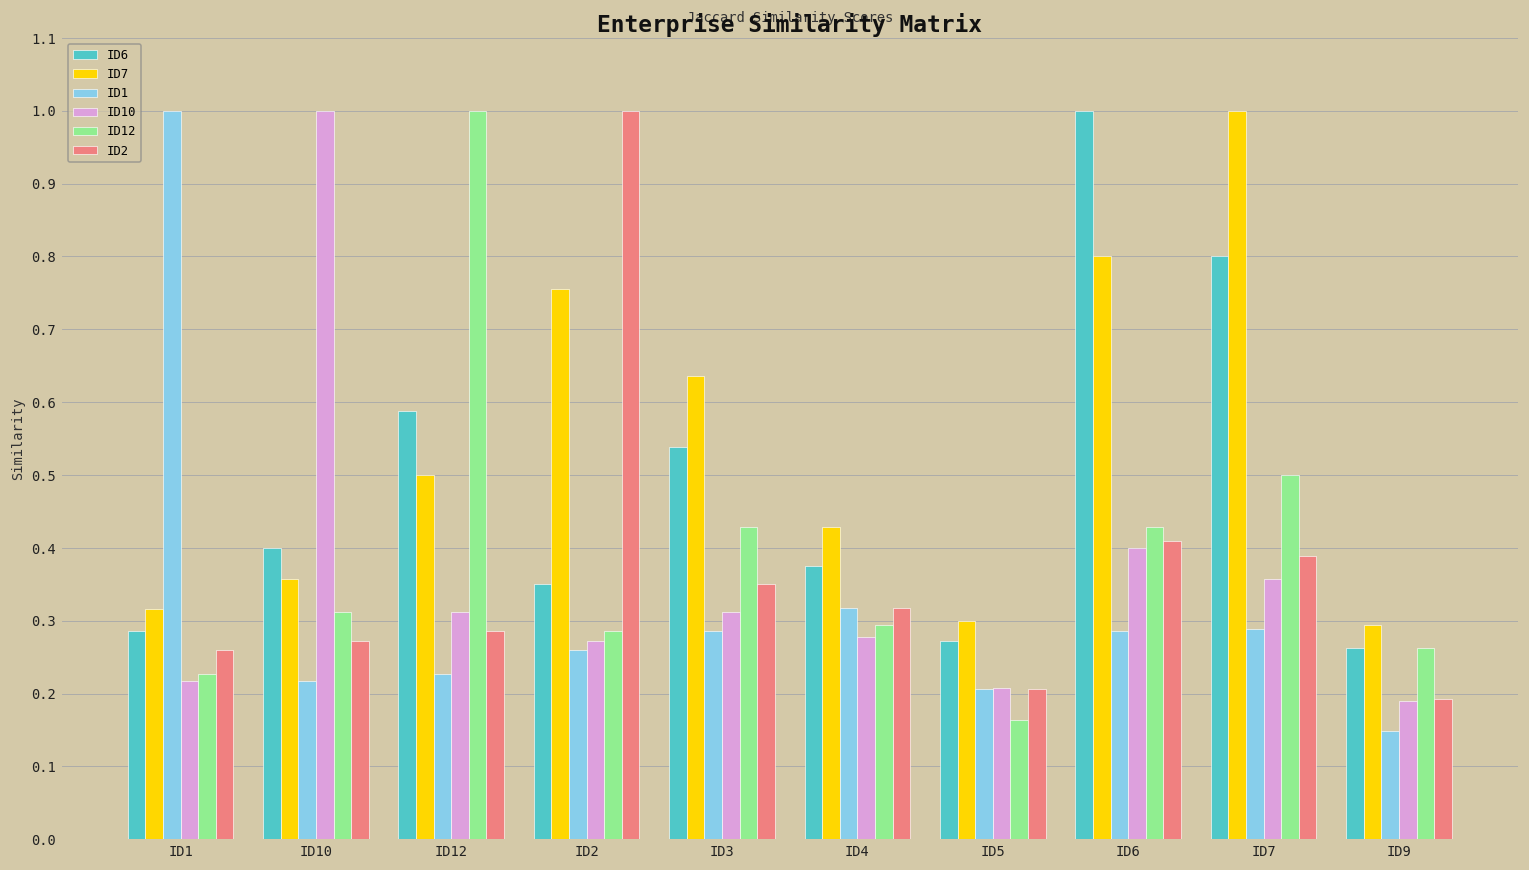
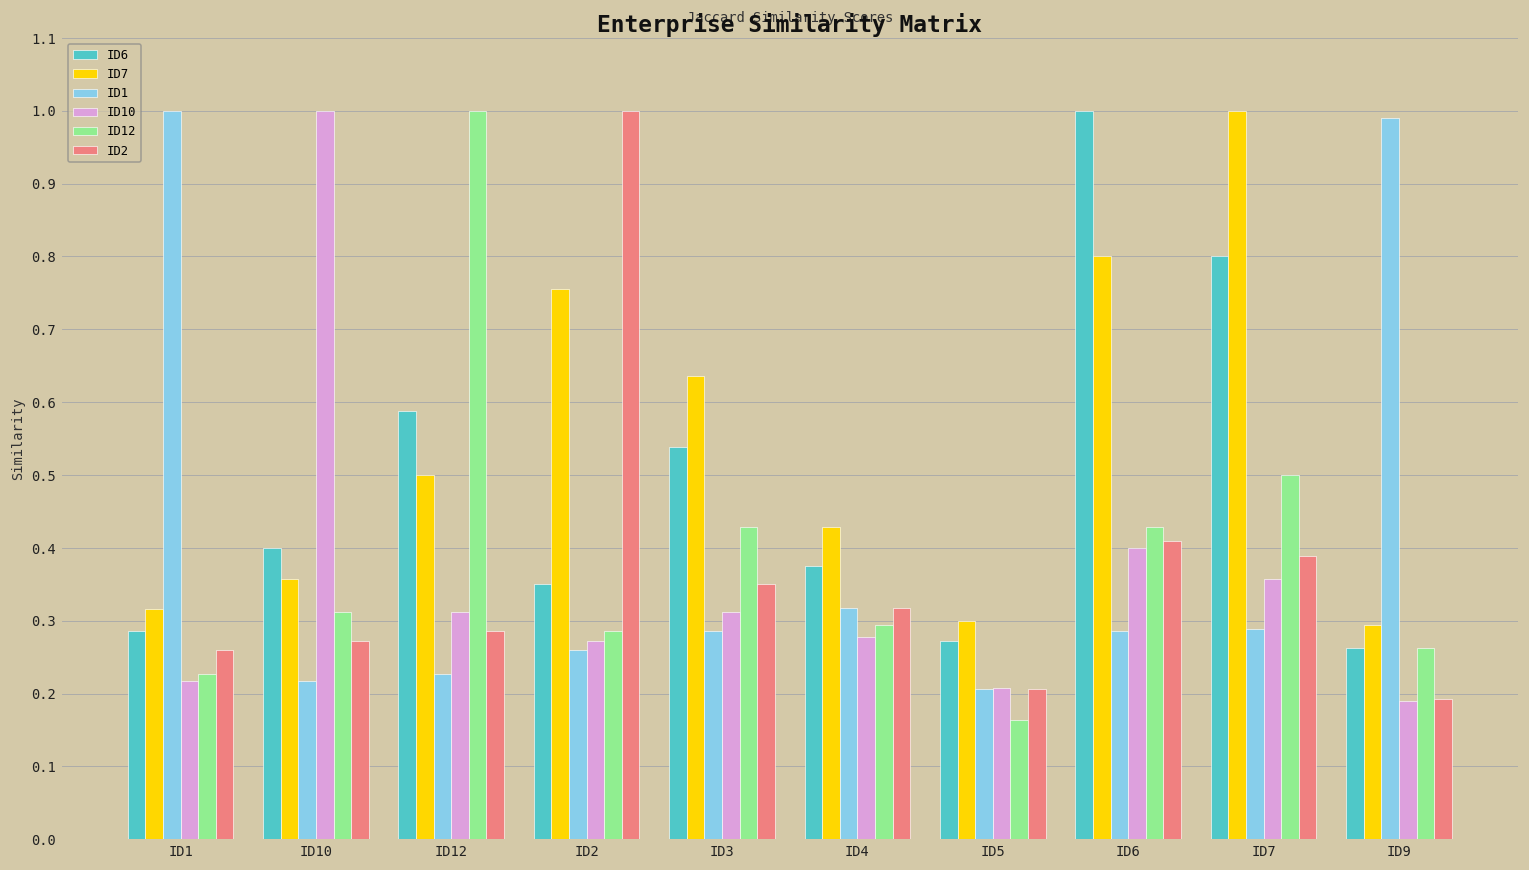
ID1, ID9: 0.15 -> 0.99
